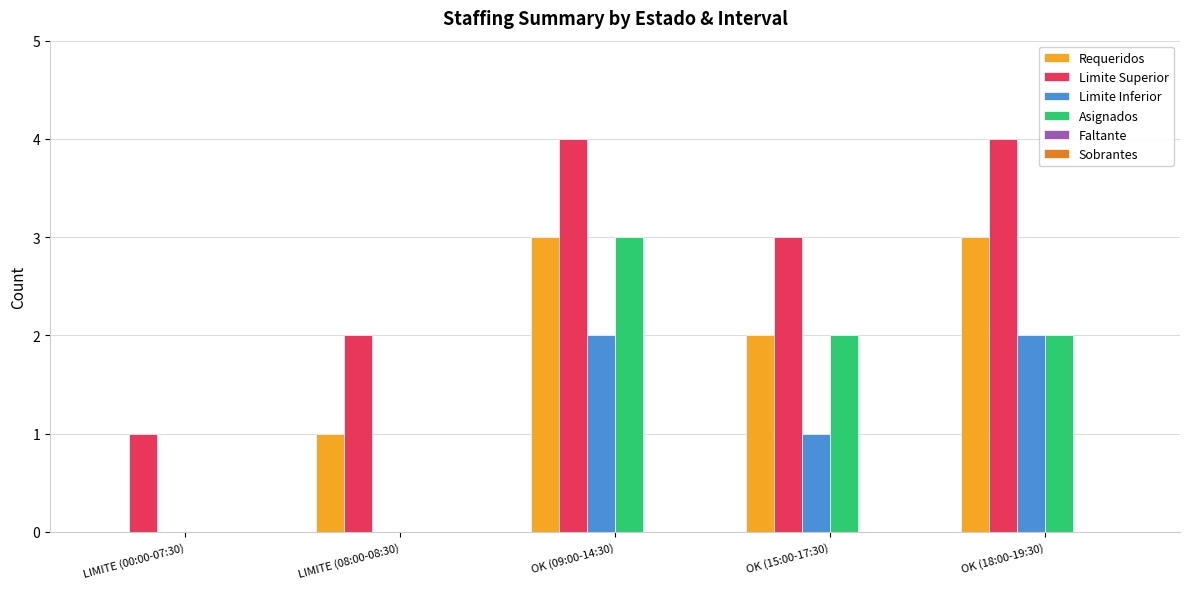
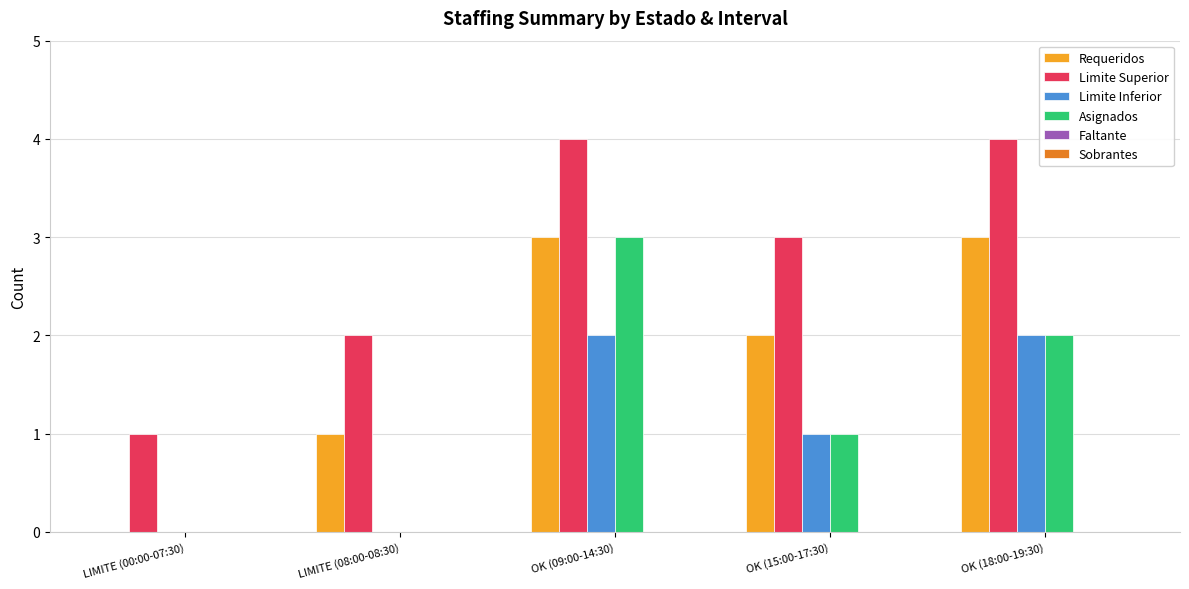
Asignados, OK (15:00-17:30): 2 -> 1
